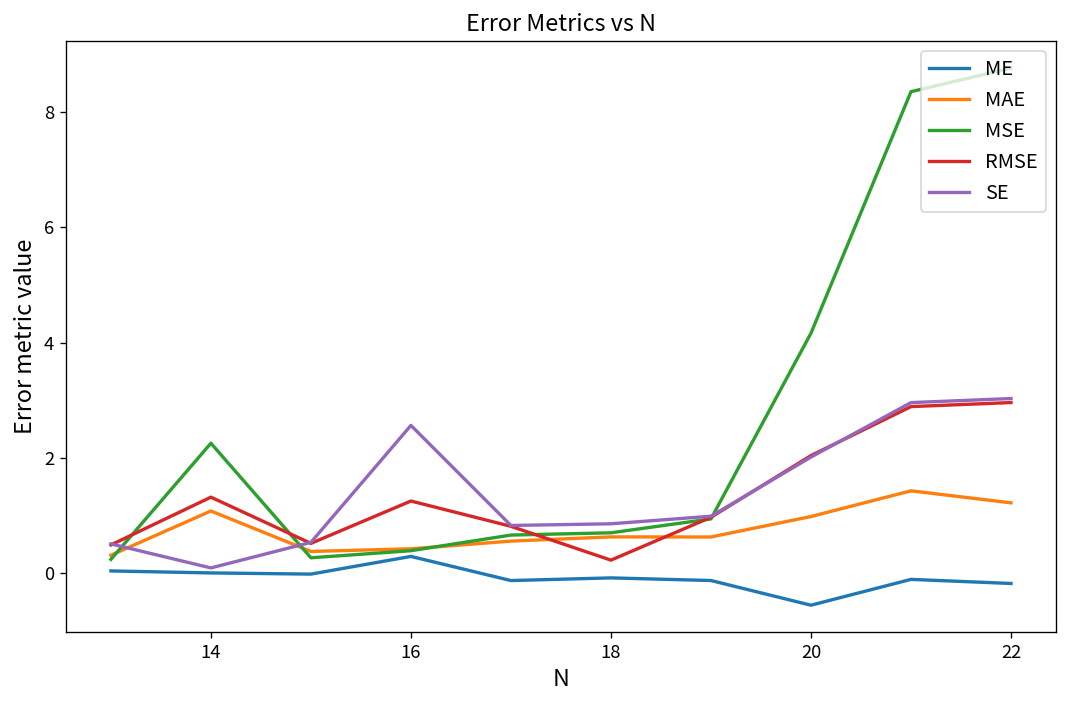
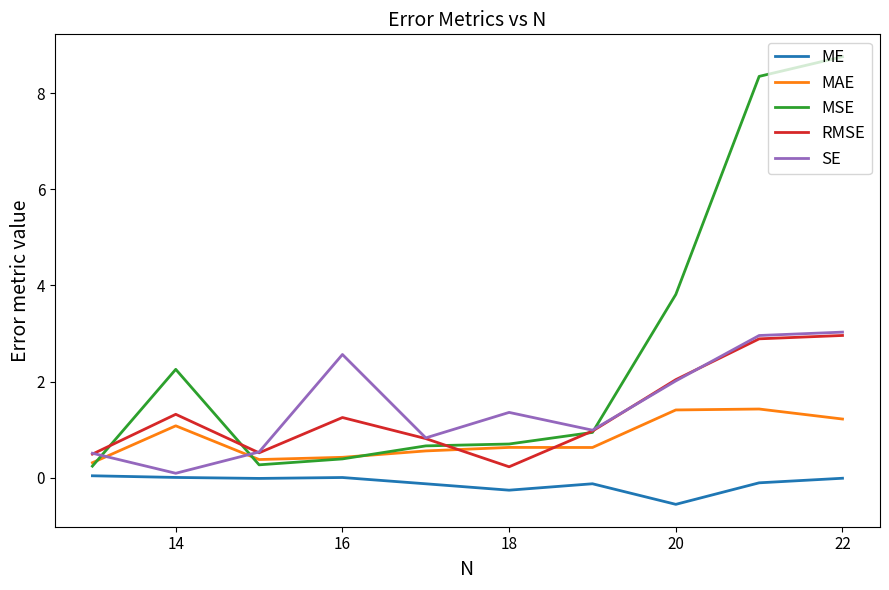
ME, 16: 0.3 -> 0.0
ME, 18: -0.1 -> -0.3
SE, 18: 0.9 -> 1.4
MAE, 20: 1.0 -> 1.4
MSE, 20: 4.2 -> 3.8
ME, 22: -0.2 -> 0.0
